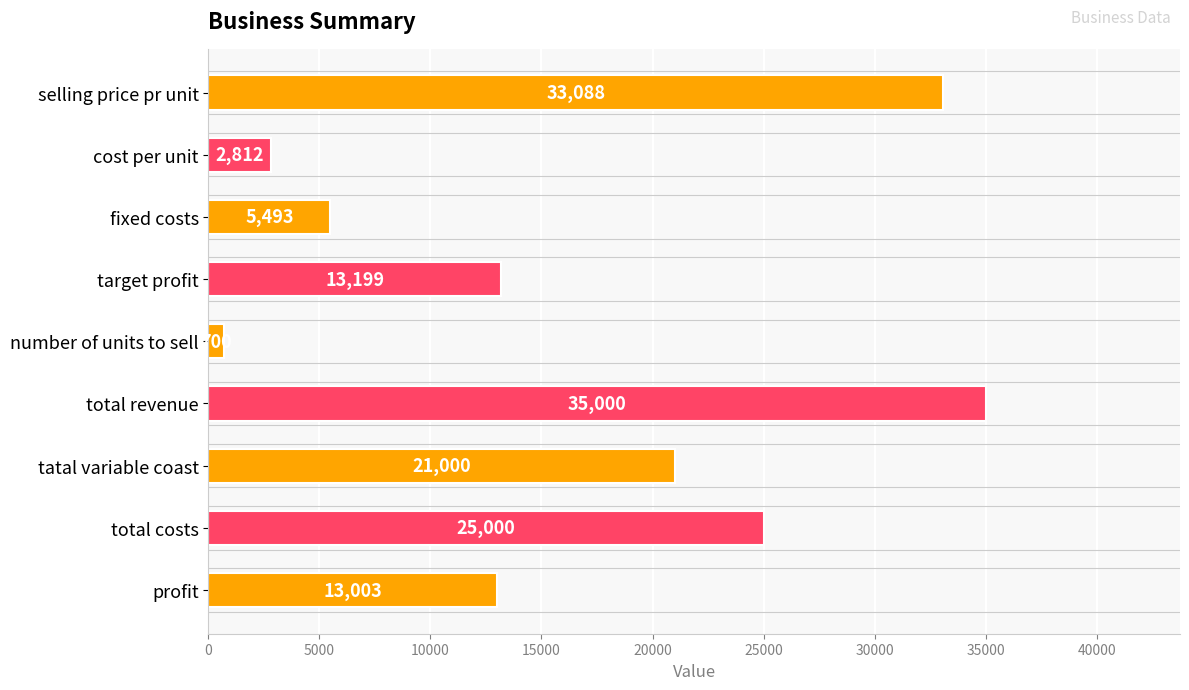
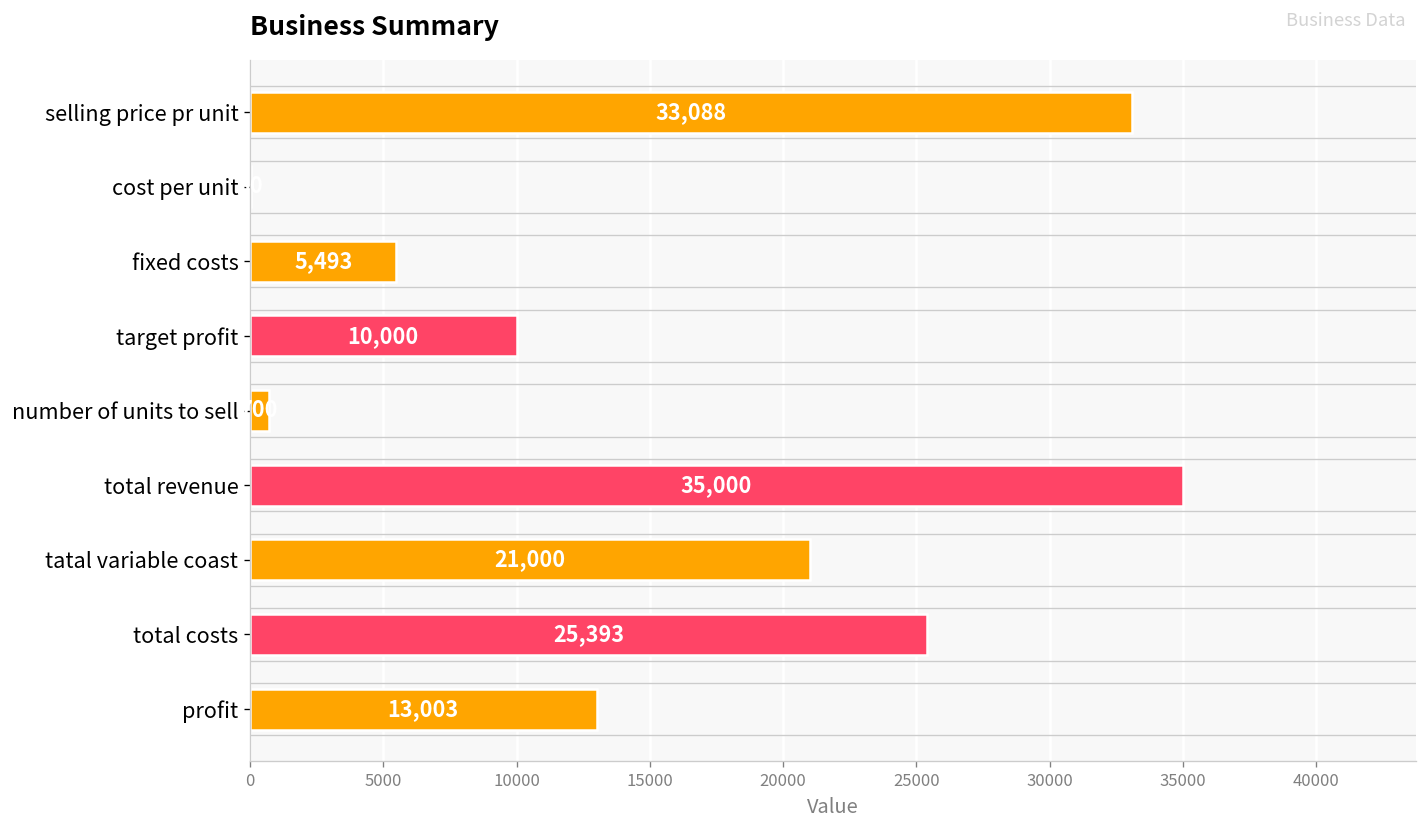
cost per unit: 2800 -> 0
target profit: 13,199 -> 10,000
total costs: 25,000 -> 25,393
